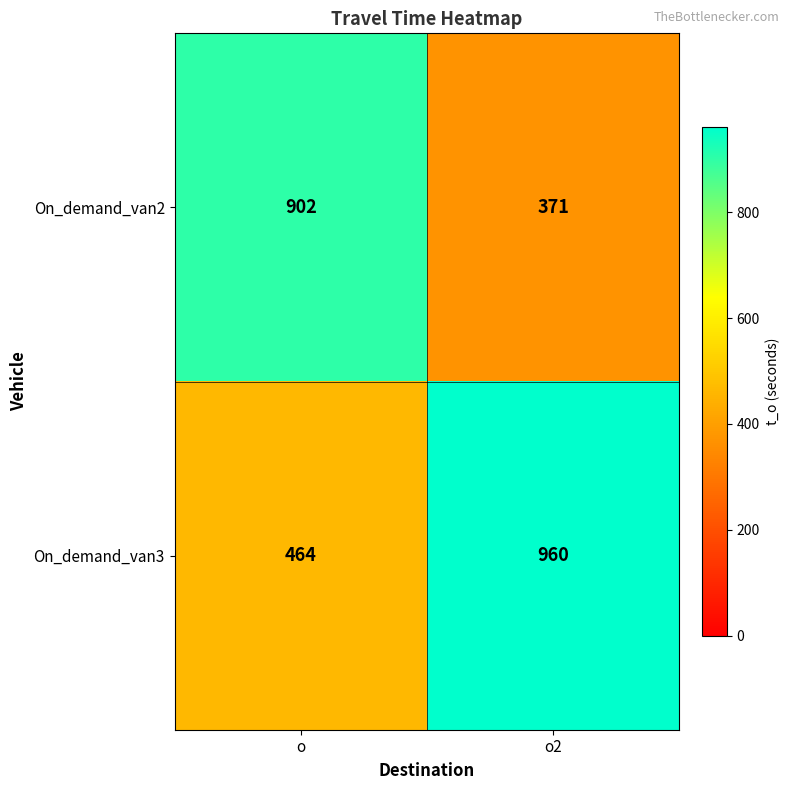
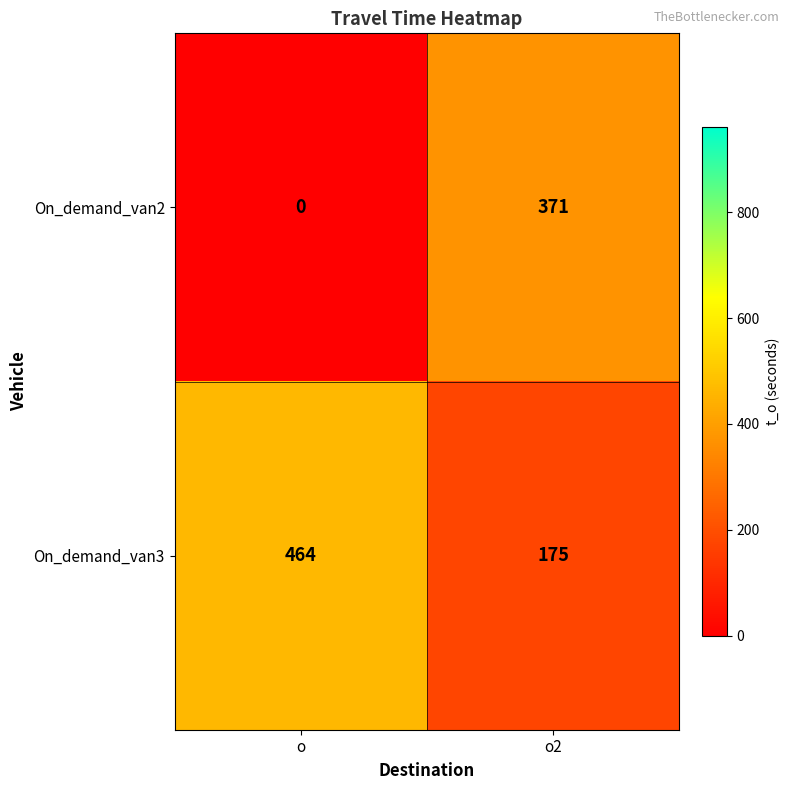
On_demand_van2, o: 902 -> 0
On_demand_van3, o2: 960 -> 175
